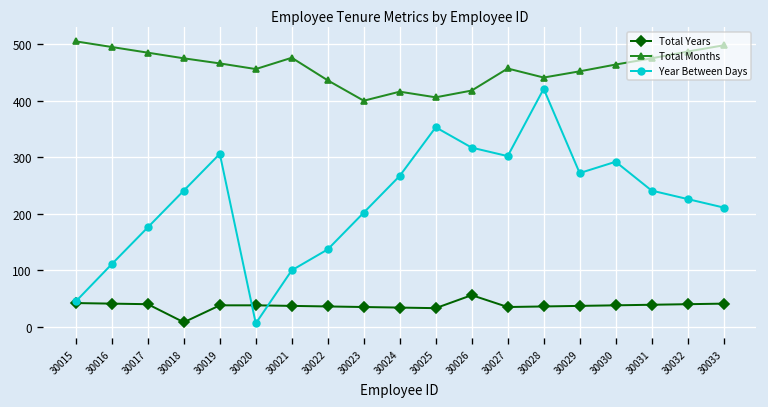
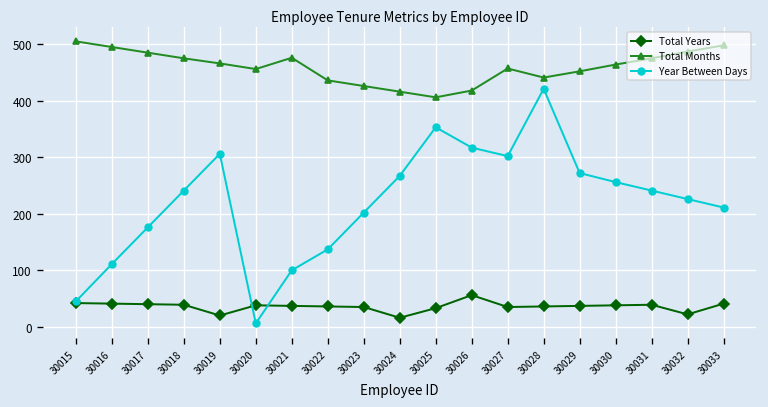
Total Years, 30018: 10 -> 40
Total Years, 30019: 40 -> 20
Total Months, 30023: 400 -> 430
Total Years, 30024: 30 -> 20
Year Between Days, 30030: 290 -> 260
Total Years, 30032: 40 -> 20
